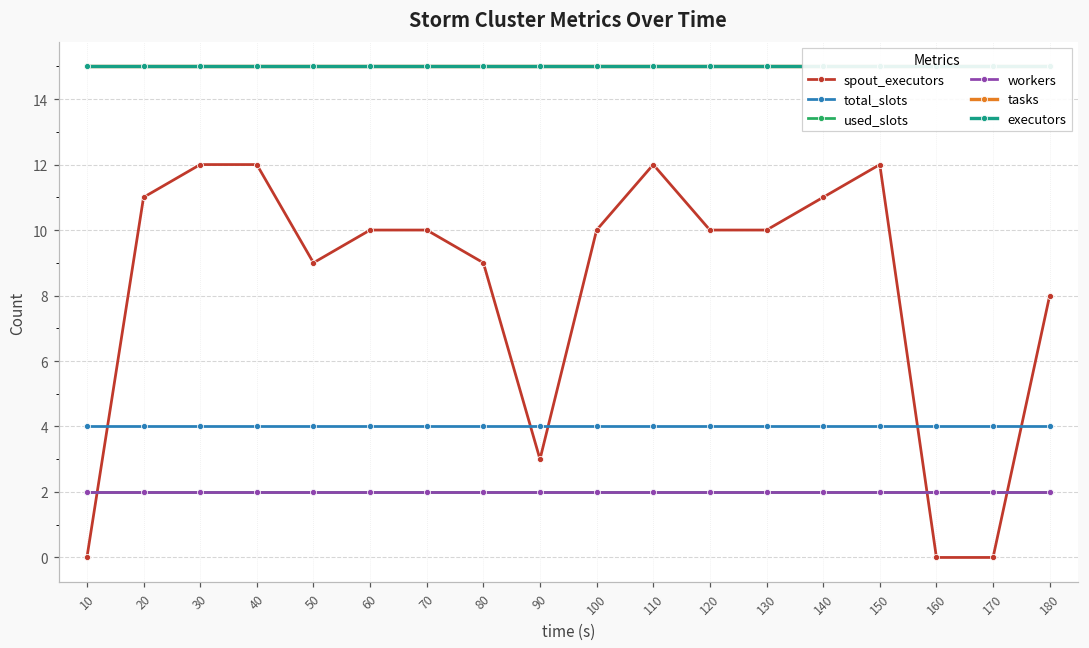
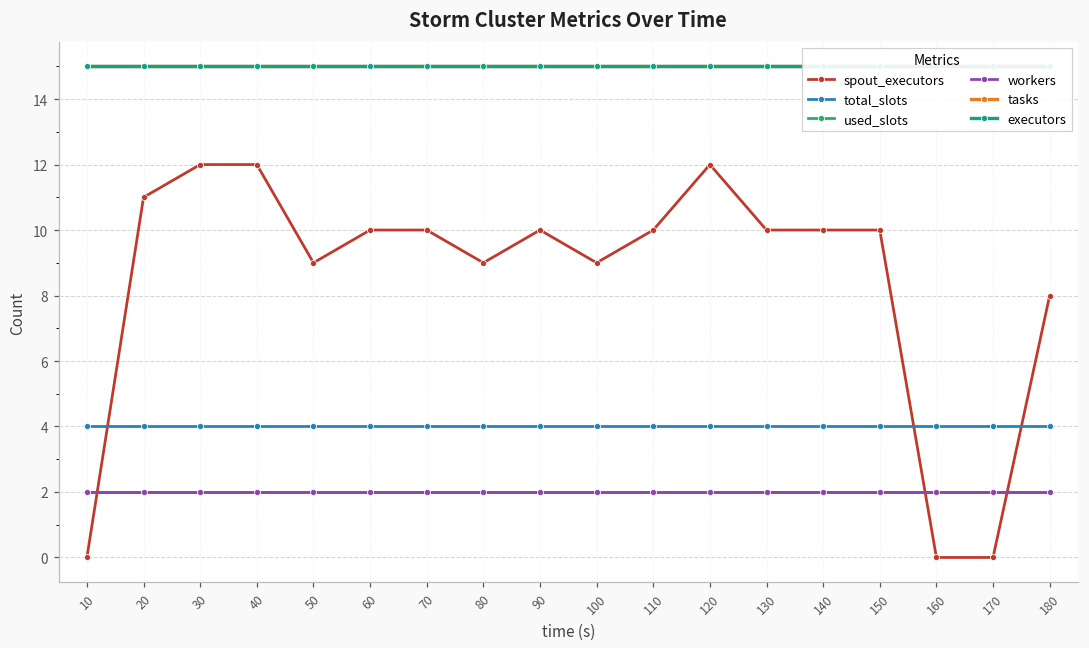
spout_executors, 90: 3 -> 10
spout_executors, 100: 10 -> 9
spout_executors, 110: 12 -> 10
spout_executors, 120: 10 -> 12
spout_executors, 140: 11 -> 10
spout_executors, 150: 12 -> 10
